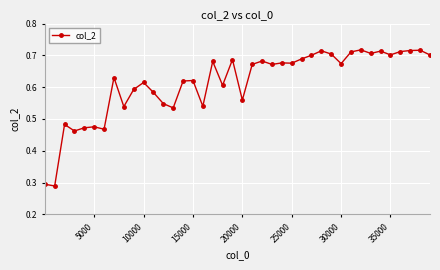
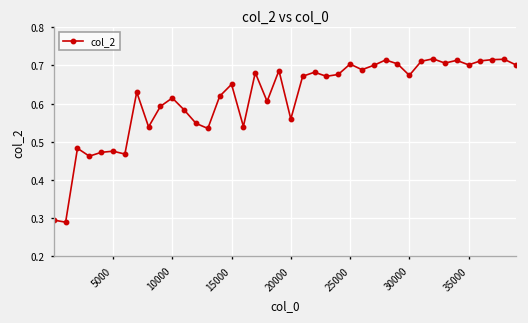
15000: 0.62 -> 0.65
25000: 0.68 -> 0.70
